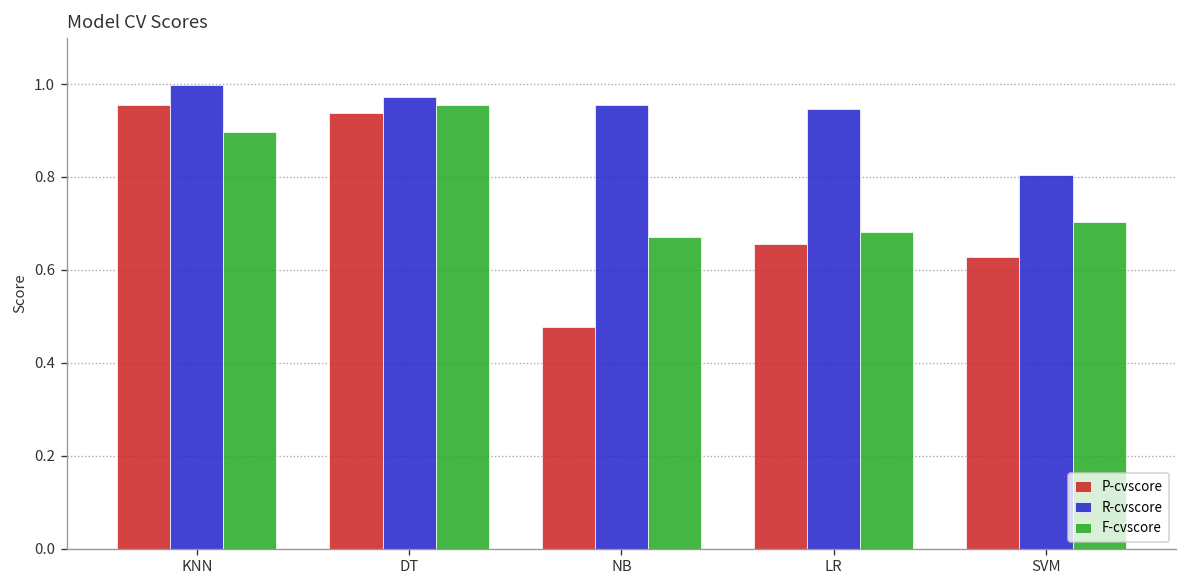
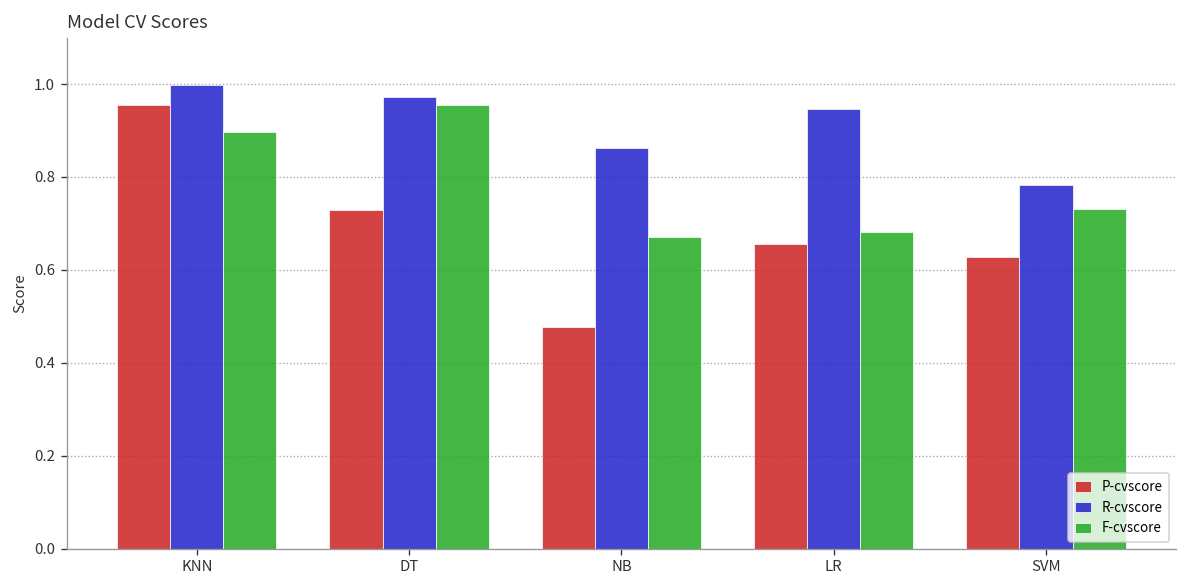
P-cvscore, DT: 0.94 -> 0.73
R-cvscore, NB: 0.95 -> 0.86
R-cvscore, SVM: 0.80 -> 0.78
F-cvscore, SVM: 0.70 -> 0.73
